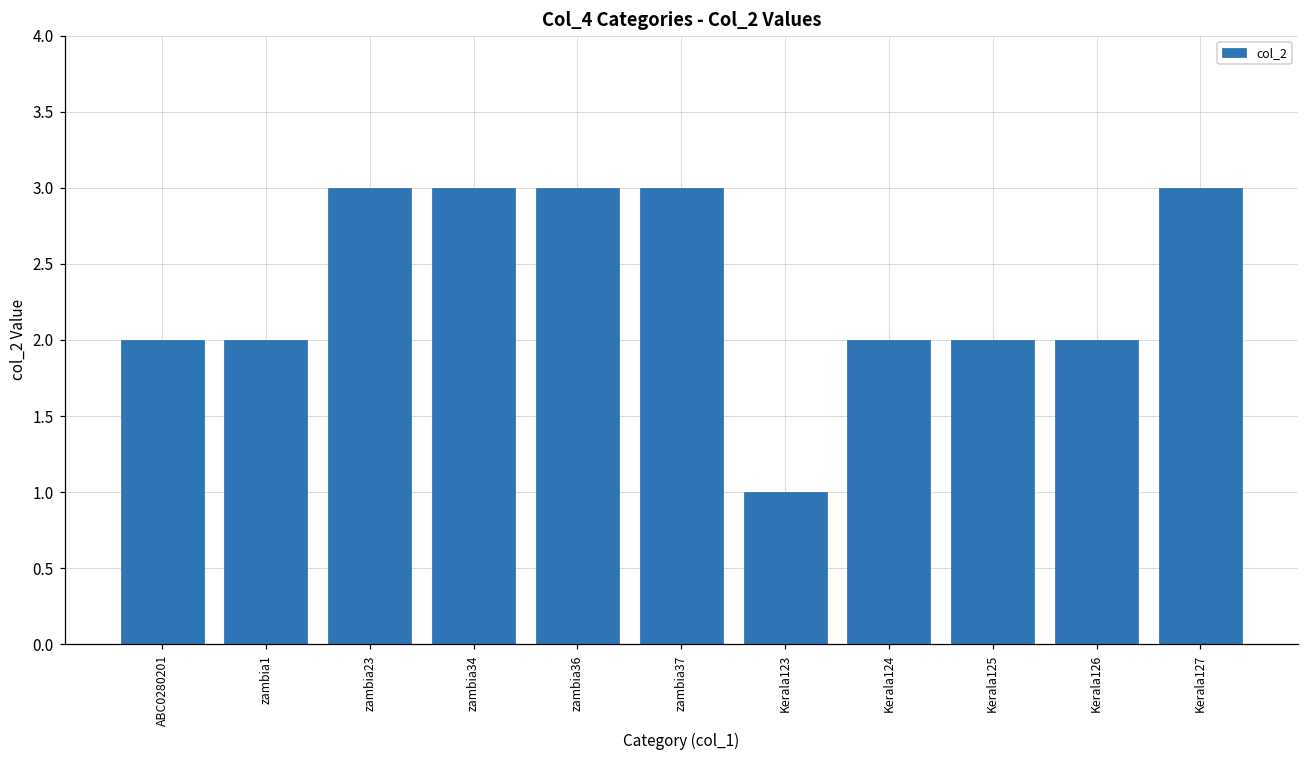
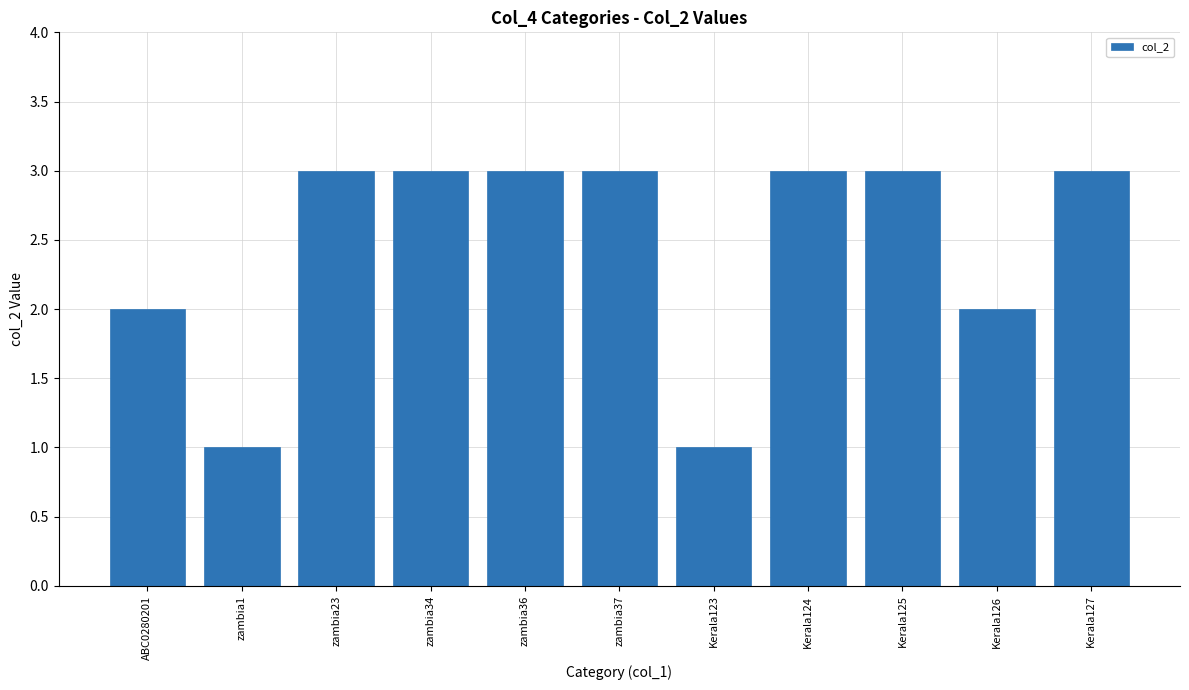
zambia1: 2 -> 1
Kerala124: 2 -> 3
Kerala125: 2 -> 3
